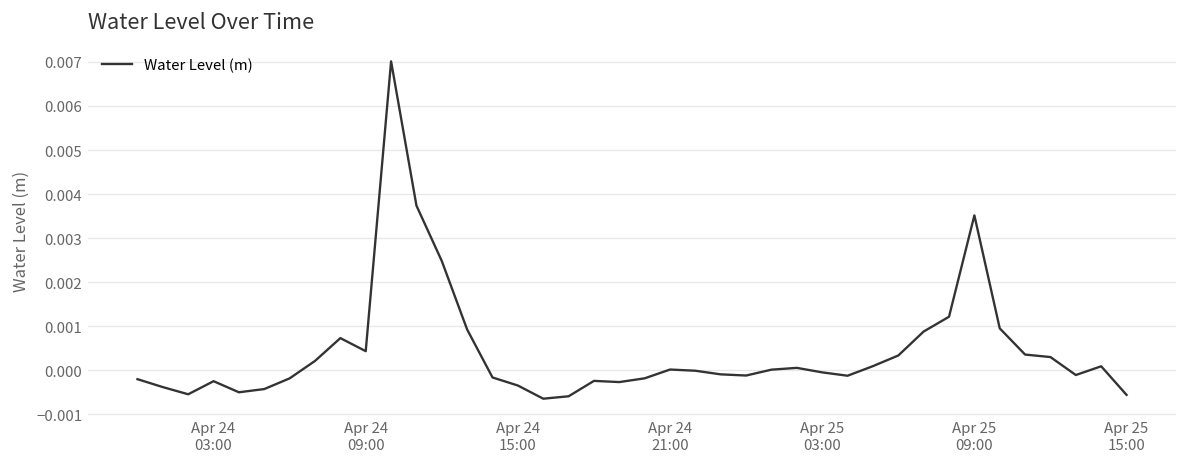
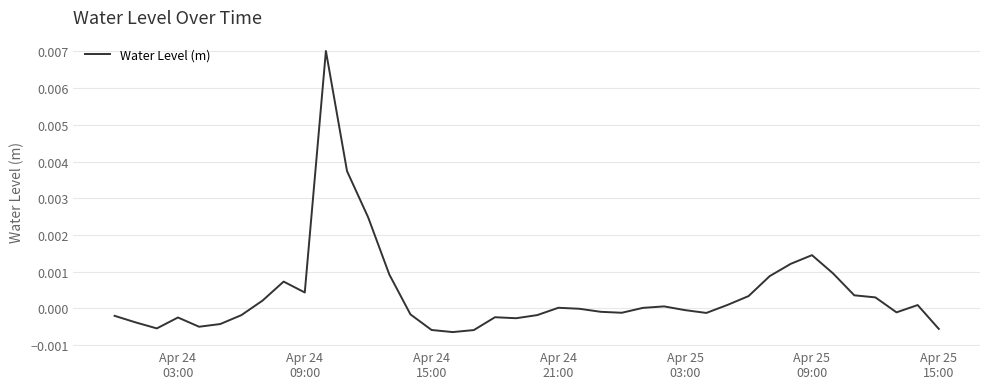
Apr 24 15:00: -0.0003 -> -0.0006
Apr 25 09:00: 0.0035 -> 0.0014
